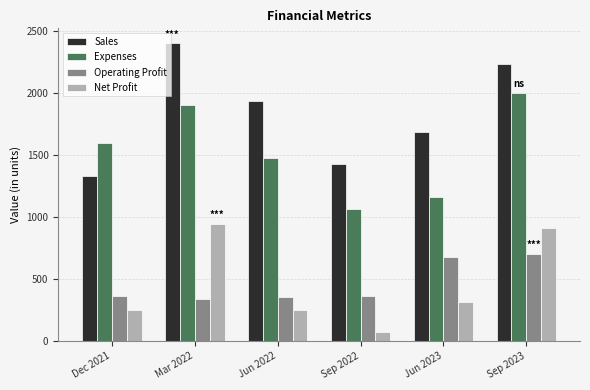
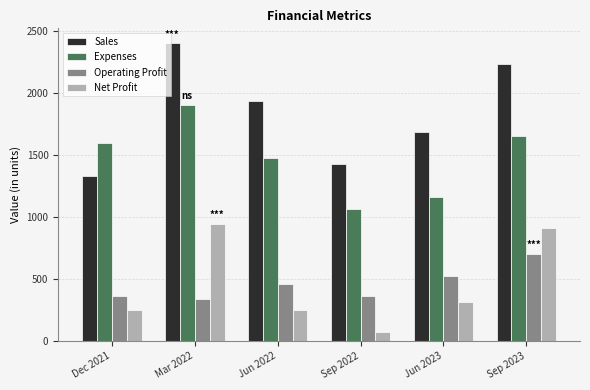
Operating Profit, Jun 2022: 360 -> 460
Operating Profit, Jun 2023: 680 -> 520
Expenses, Sep 2023: 2000 -> 1650
